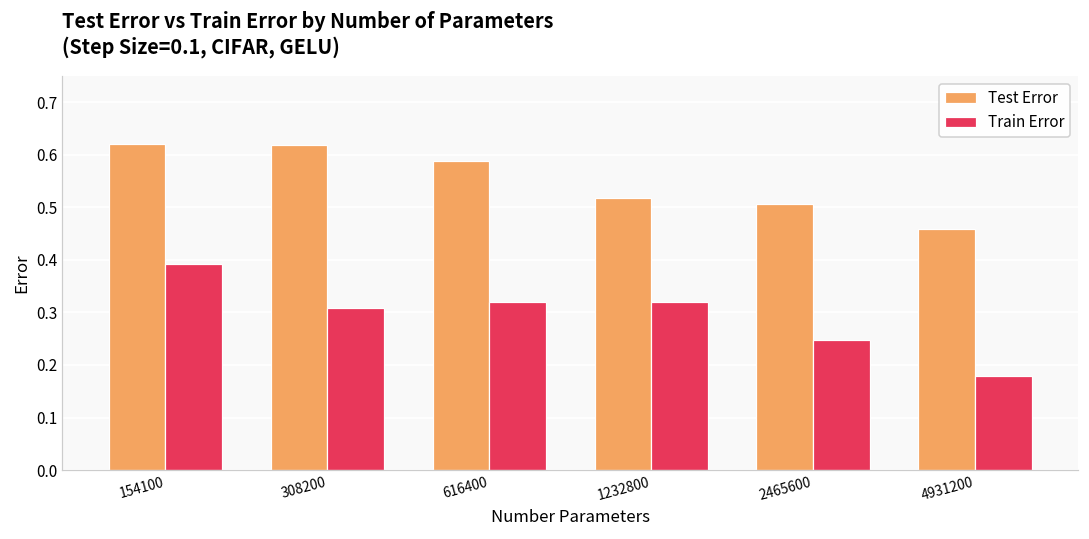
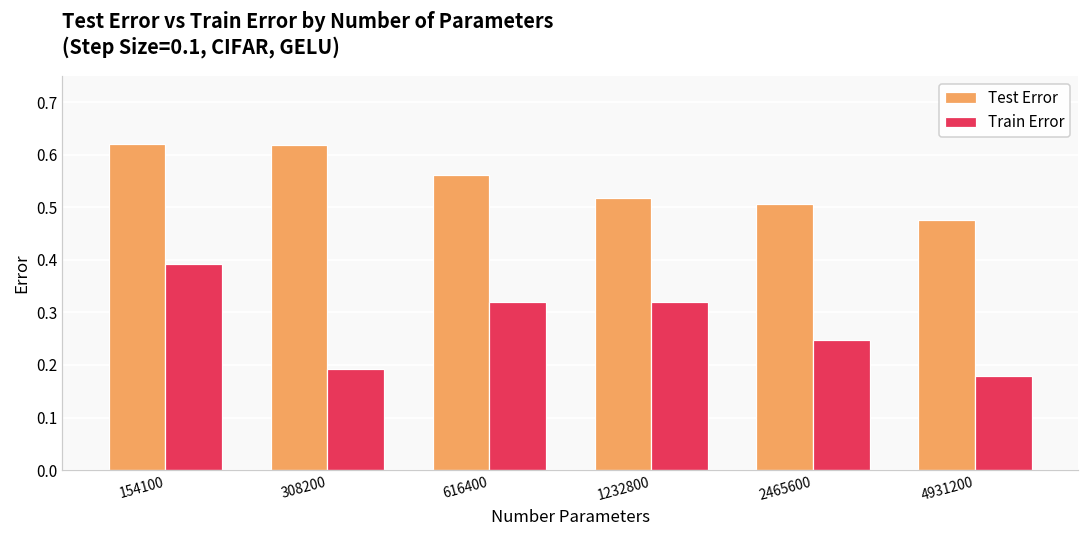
Train Error, 308200: 0.31 -> 0.19
Test Error, 616400: 0.59 -> 0.56
Test Error, 4931200: 0.46 -> 0.48
